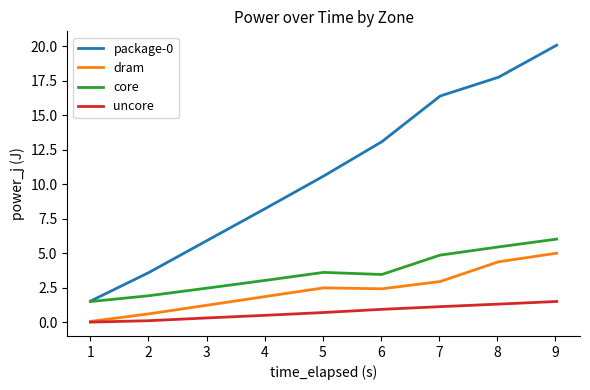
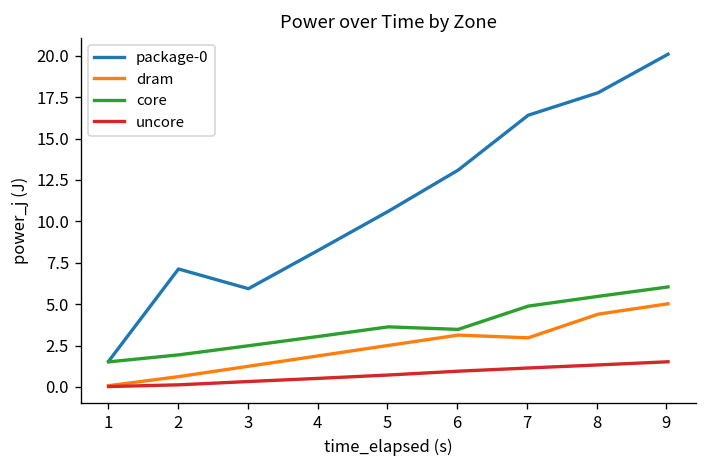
package-0, 2: 3.6 -> 7.1
dram, 6: 2.4 -> 3.1
